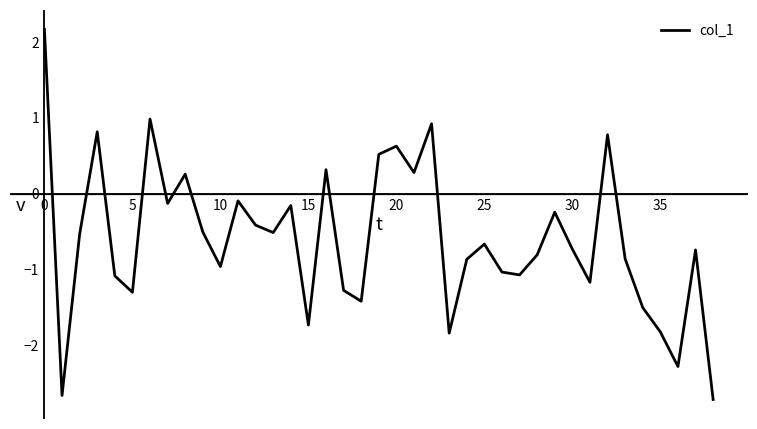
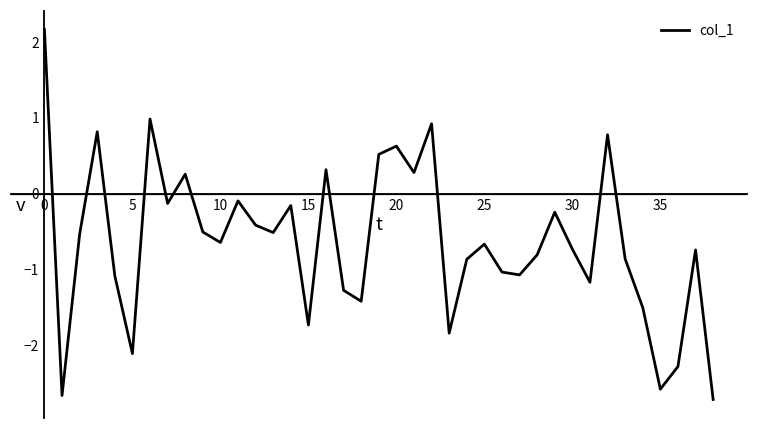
5: -1.3 -> -2.1
10: -1.0 -> -0.6
35: -1.8 -> -2.6
